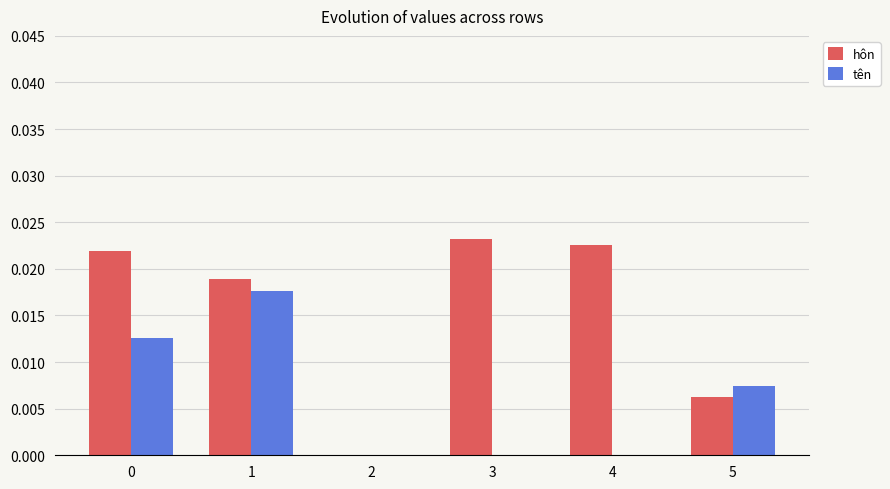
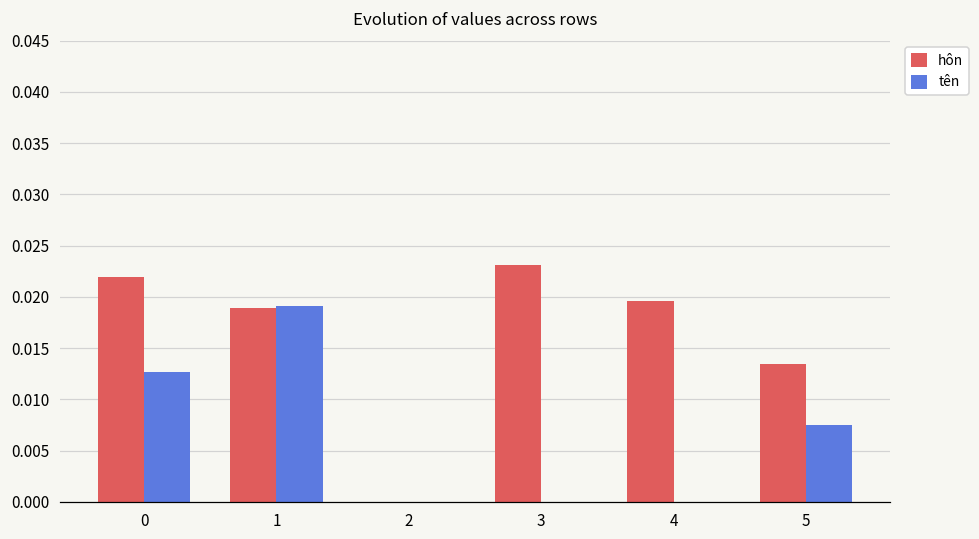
tên, 1: 0.018 -> 0.019
hôn, 4: 0.023 -> 0.020
hôn, 5: 0.006 -> 0.013
